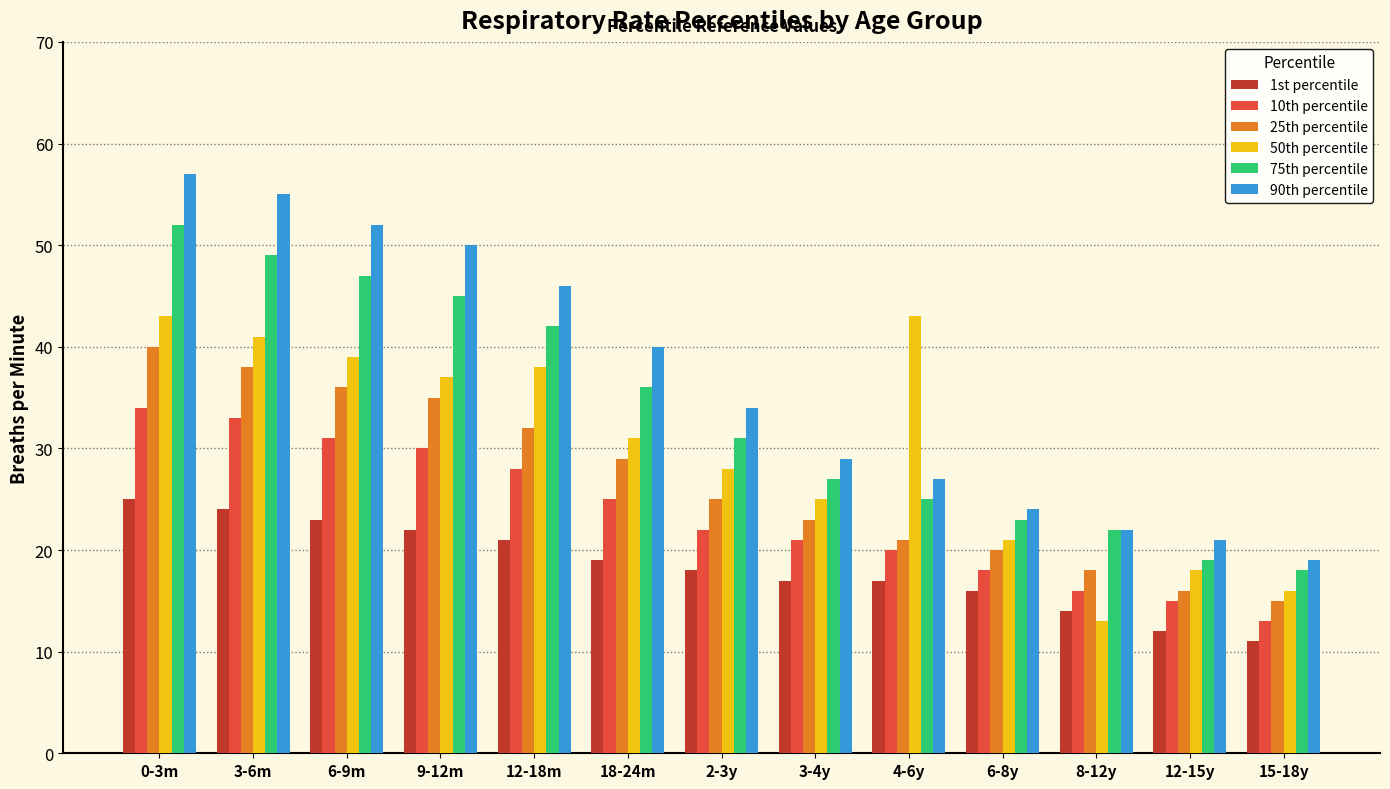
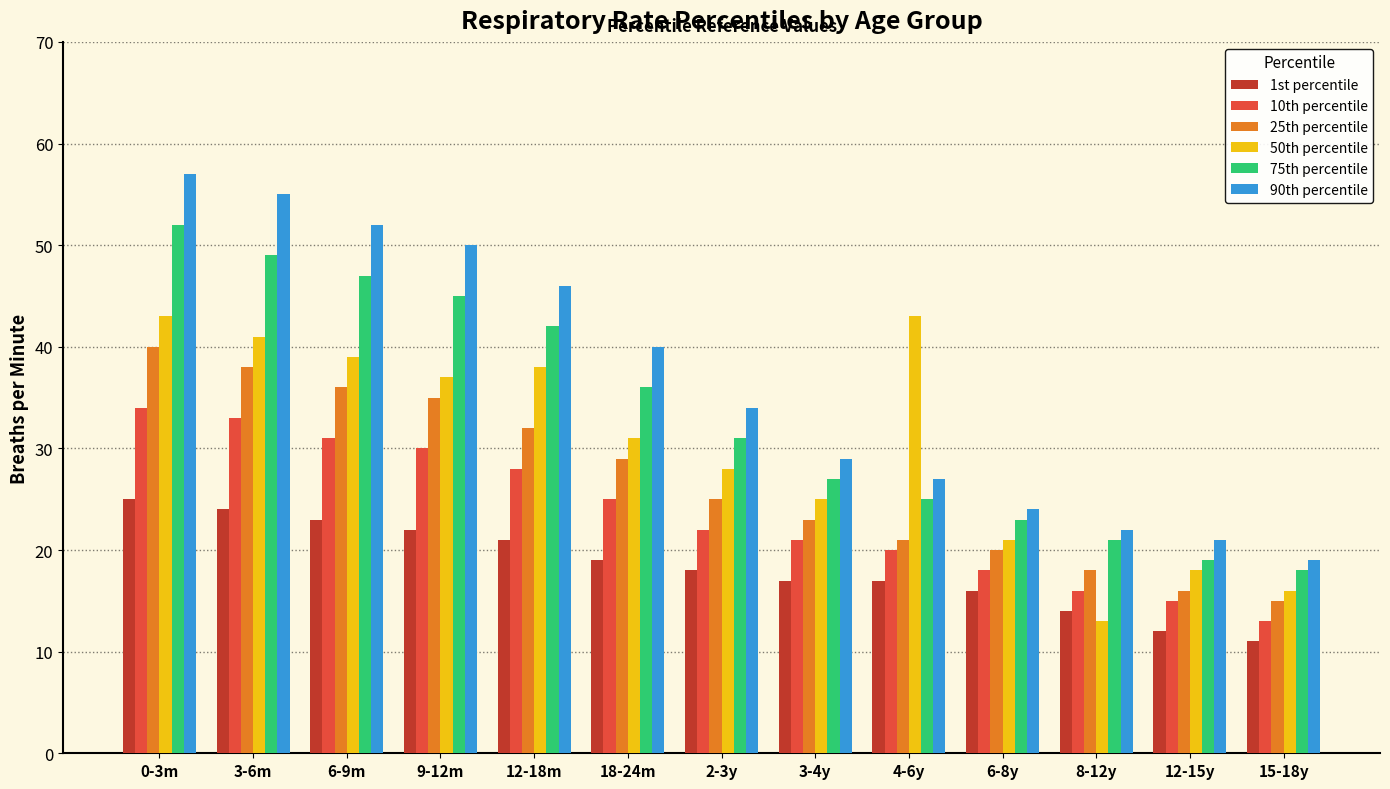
75th percentile, 8-12y: 22 -> 21
